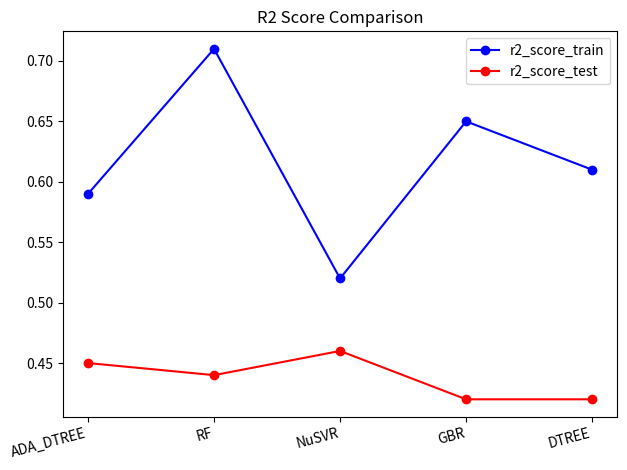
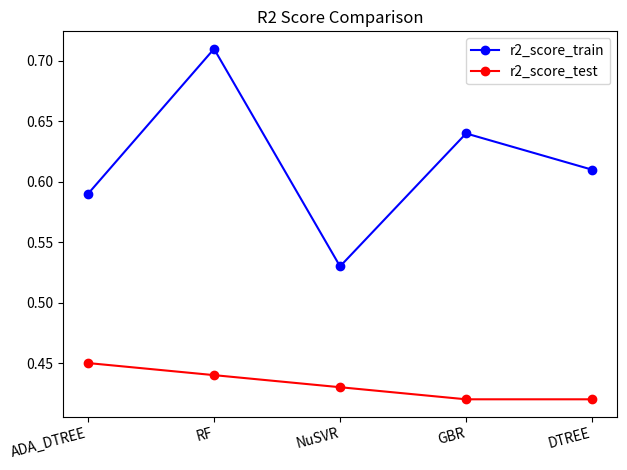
r2_score_train, NuSVR: 0.52 -> 0.53
r2_score_test, NuSVR: 0.46 -> 0.43
r2_score_train, GBR: 0.65 -> 0.64
